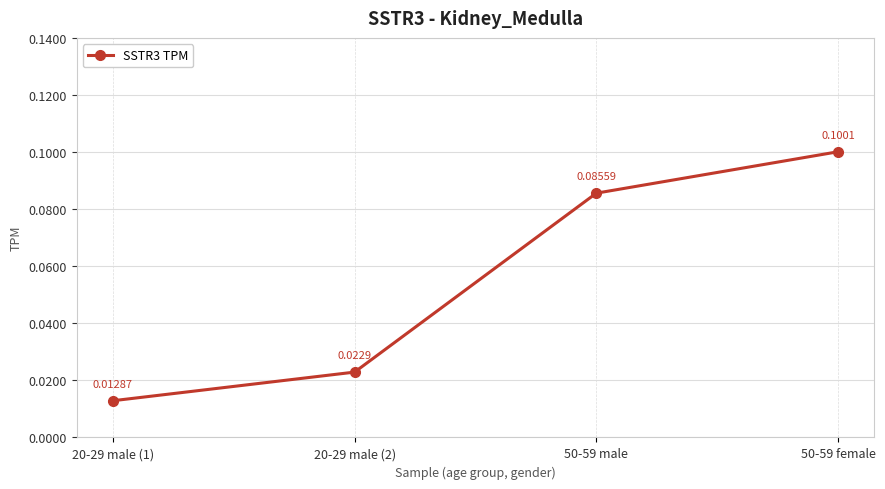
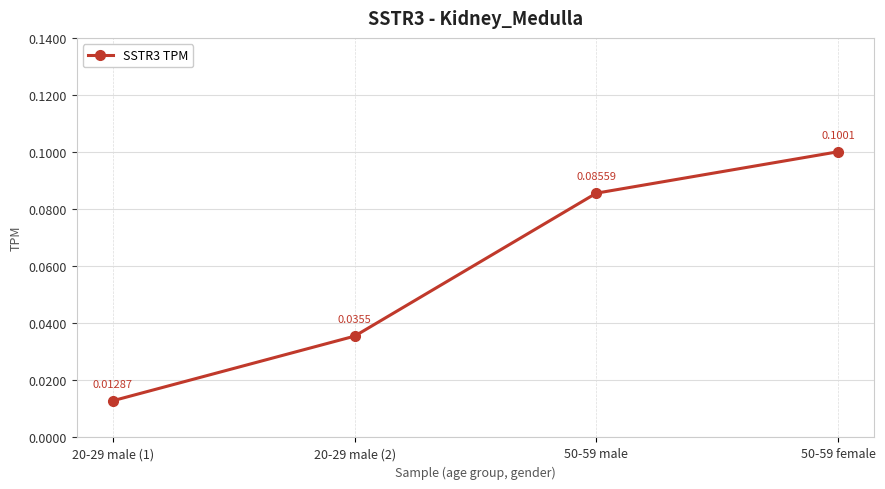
20-29 male (2): 0.0229 -> 0.0355
